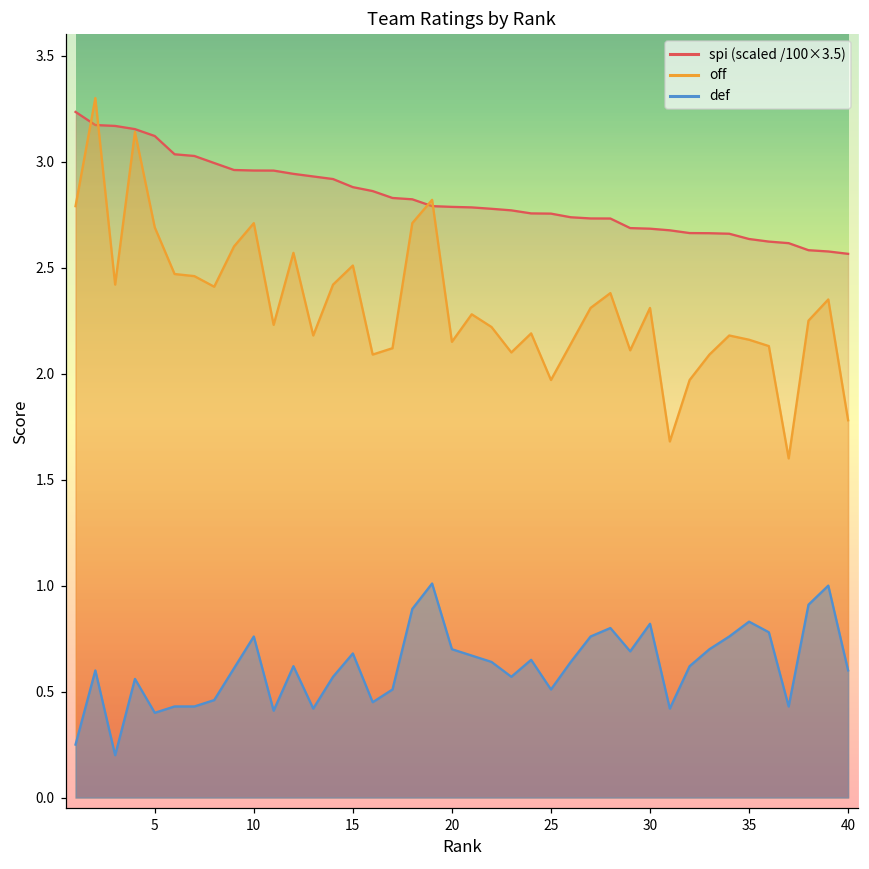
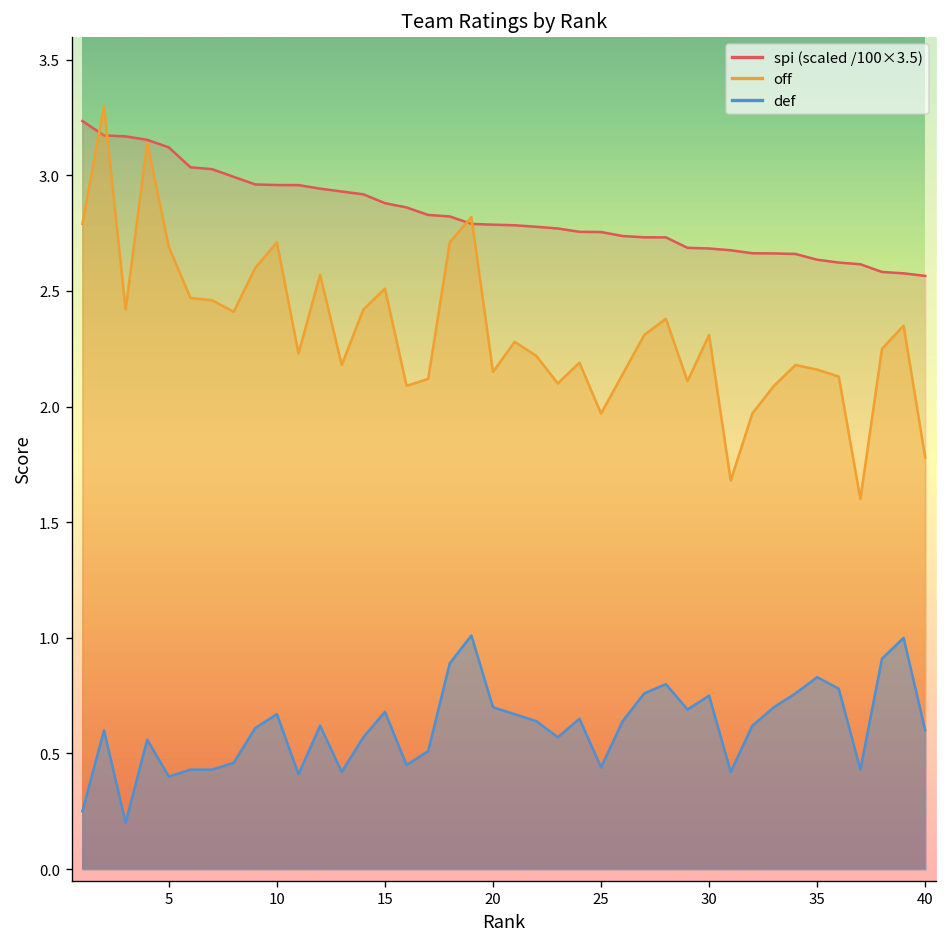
def, 10: 0.76 -> 0.67
def, 25: 0.51 -> 0.44
def, 30: 0.82 -> 0.75
